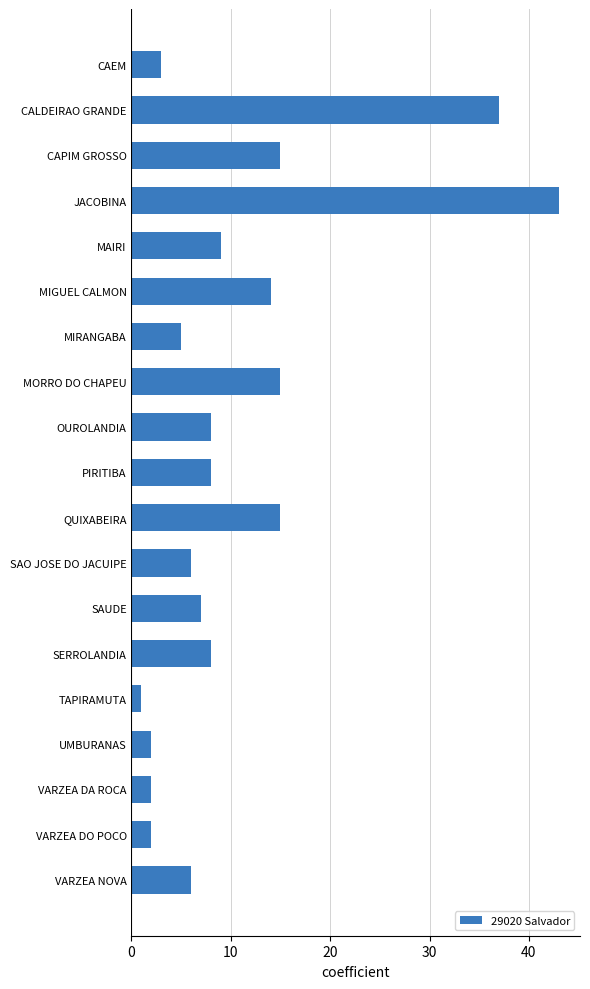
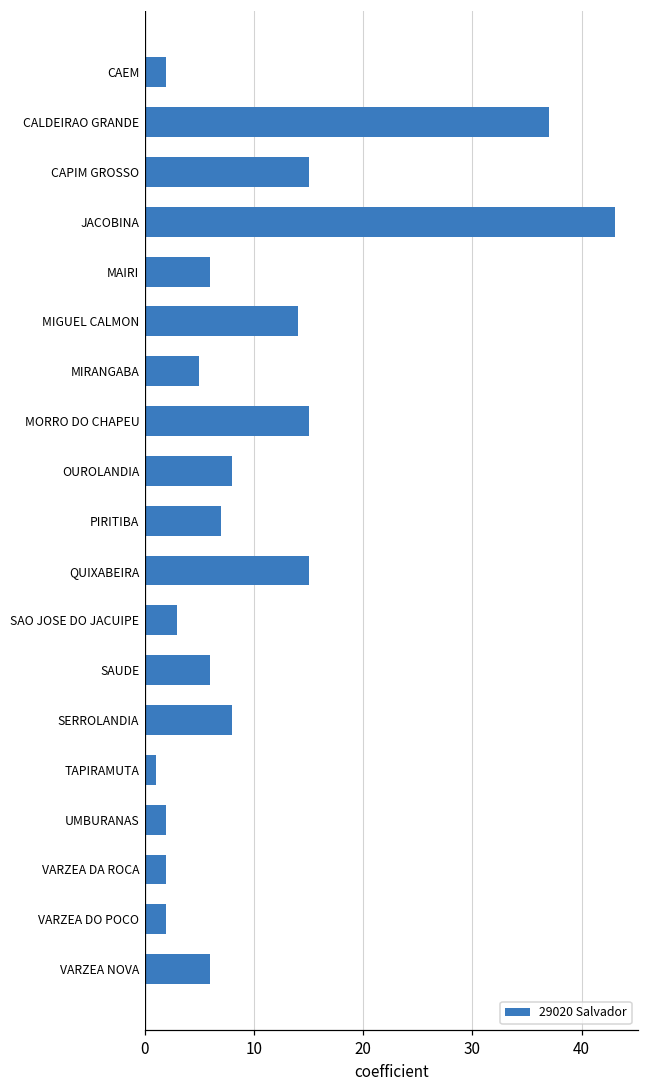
CAEM: 3 -> 2
MAIRI: 9 -> 6
PIRITIBA: 8 -> 7
SAO JOSE DO JACUIPE: 6 -> 3
SAUDE: 7 -> 6
